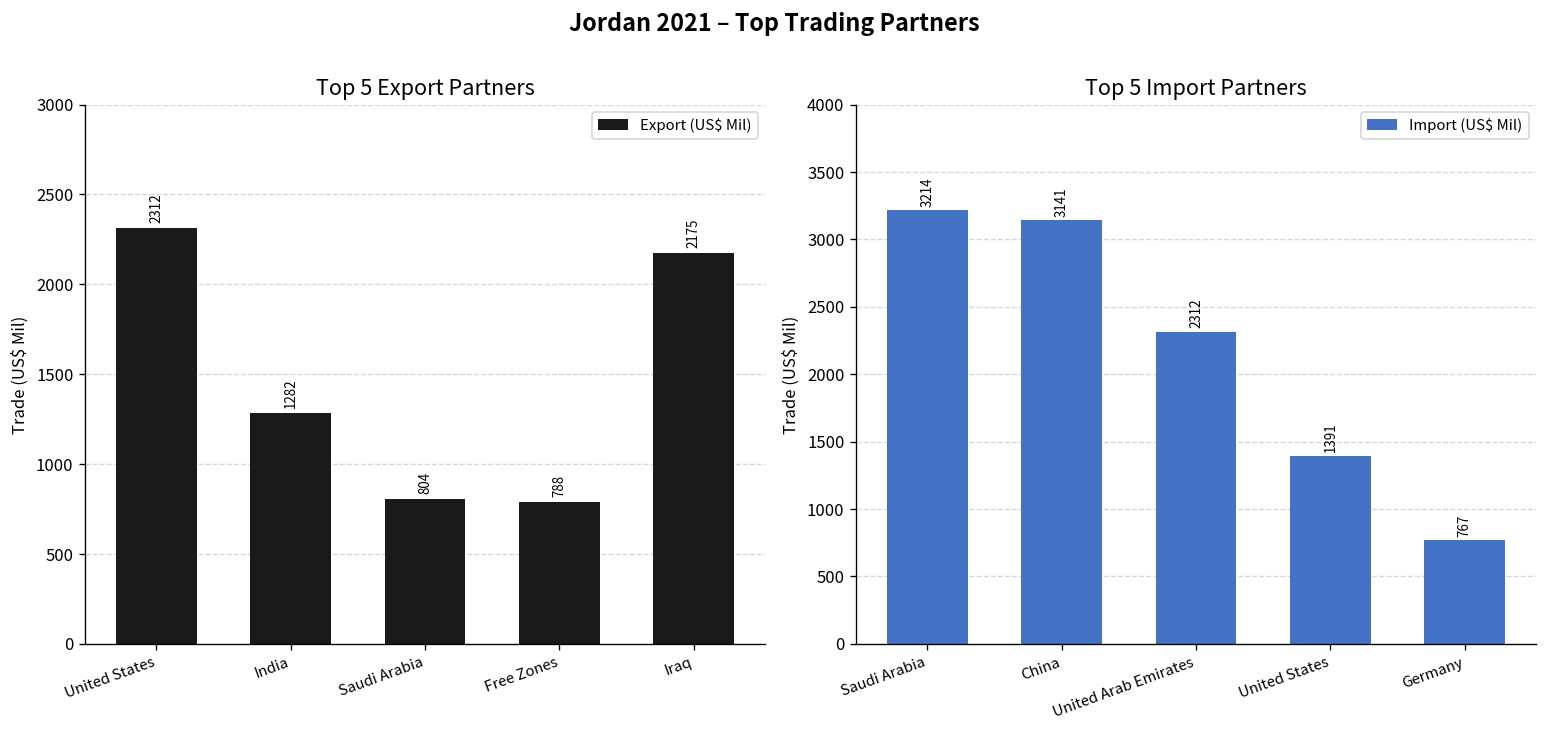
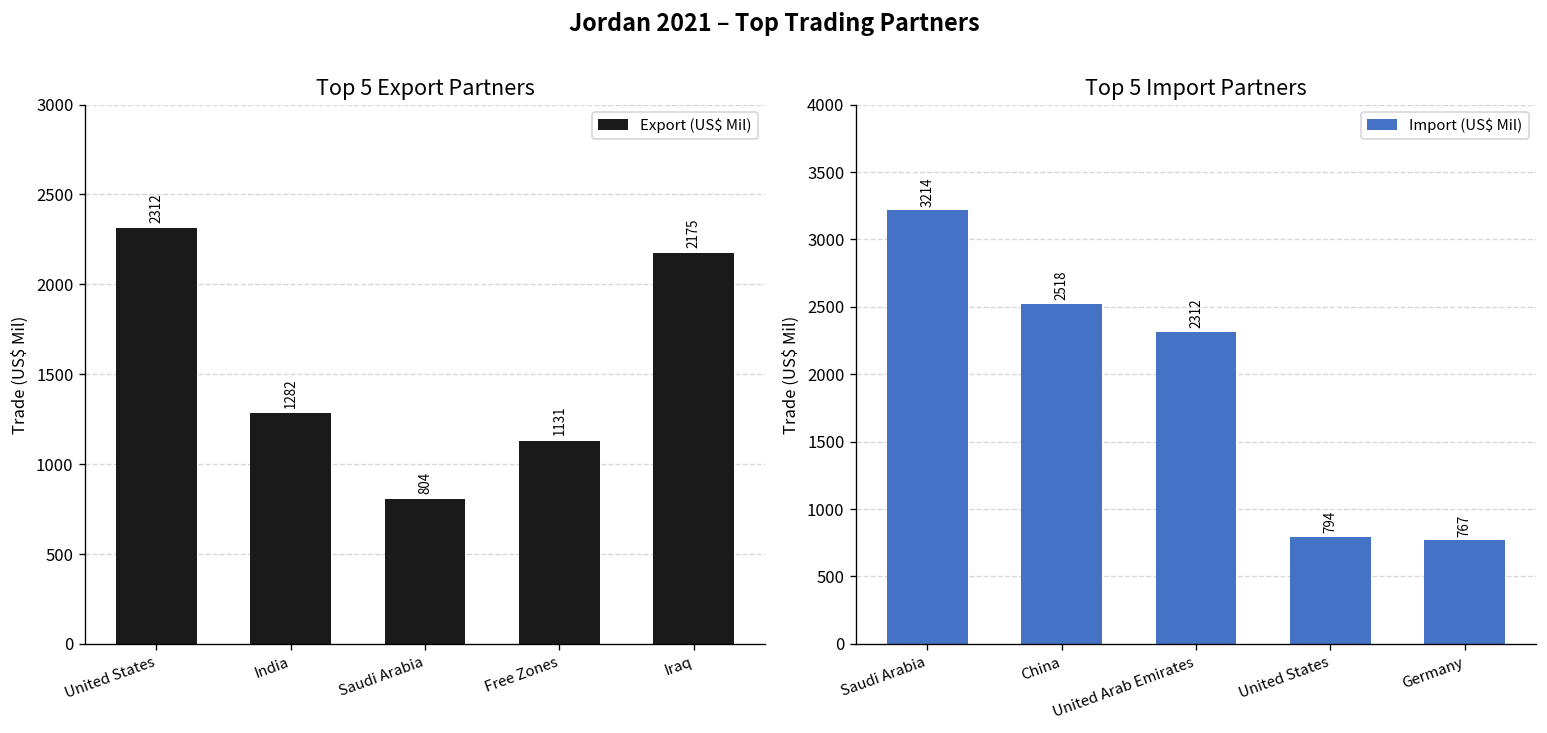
Top 5 Export Partners, Free Zones: 788 -> 1131
Top 5 Import Partners, China: 3141 -> 2518
Top 5 Import Partners, United States: 1391 -> 794
